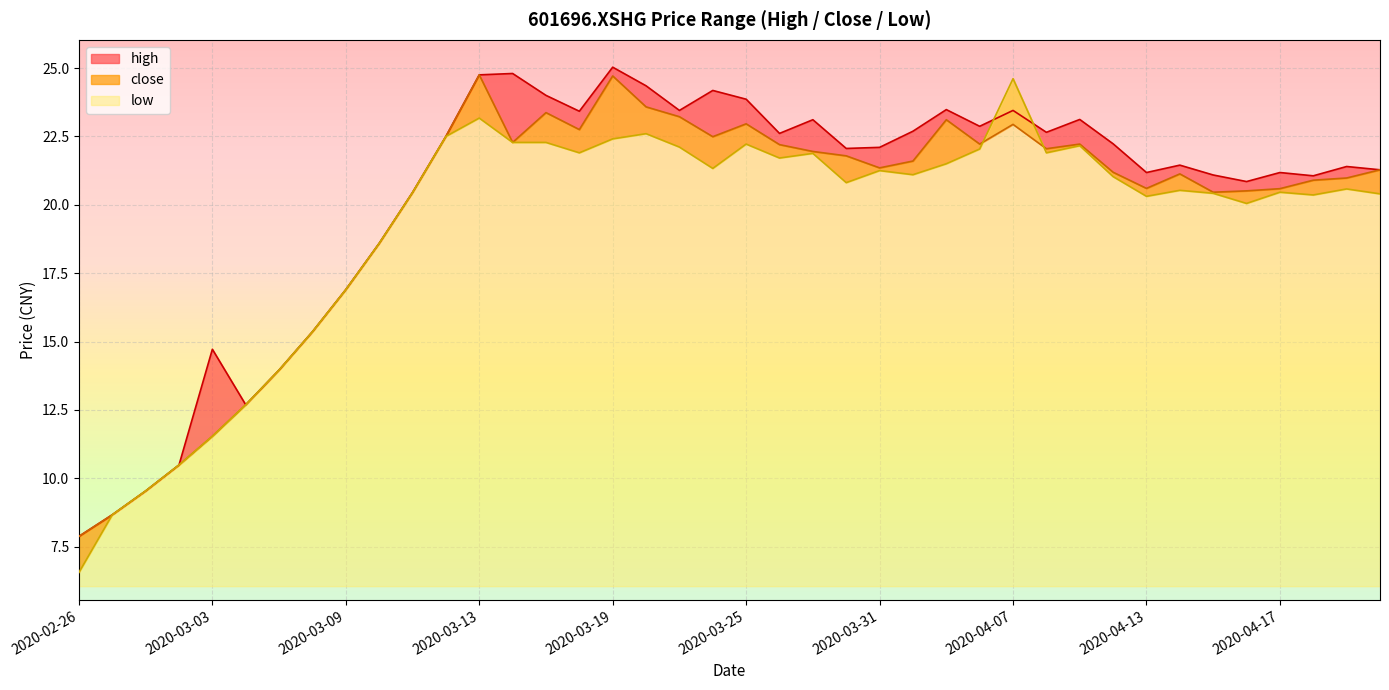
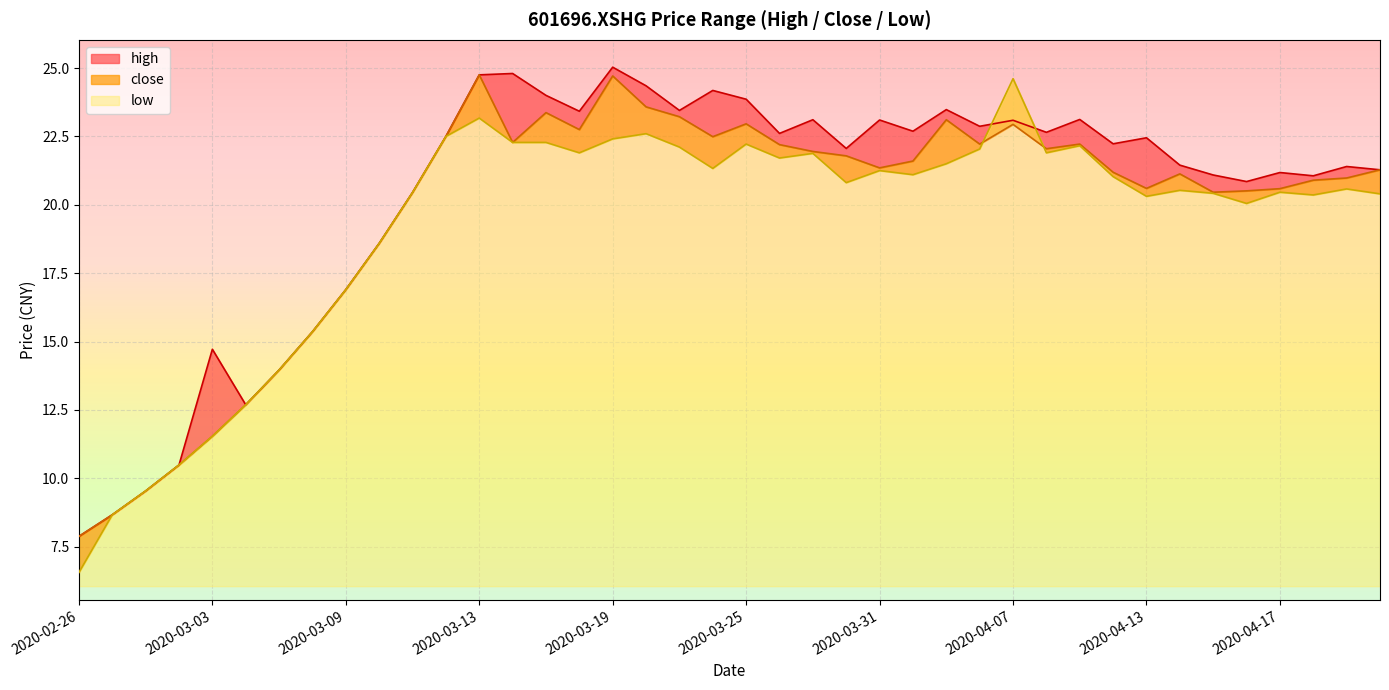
high, 2020-03-31: 22.1 -> 23.1
high, 2020-04-07: 23.5 -> 23.1
high, 2020-04-13: 21.2 -> 22.5
